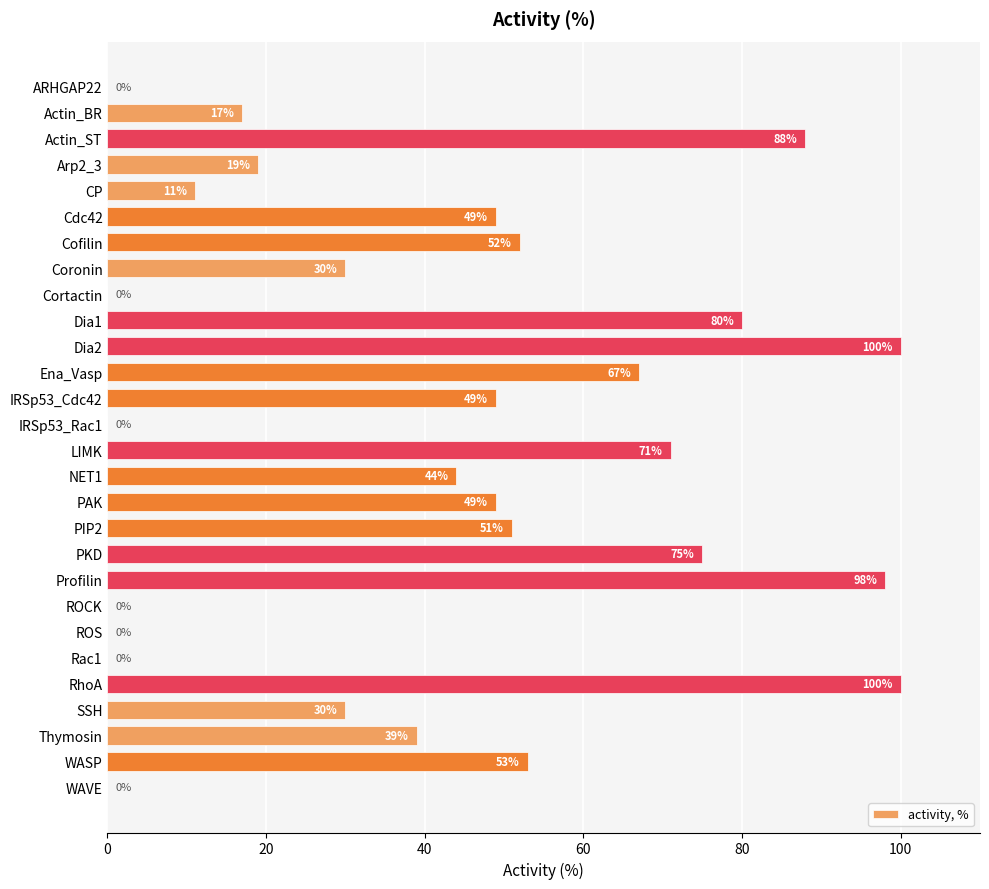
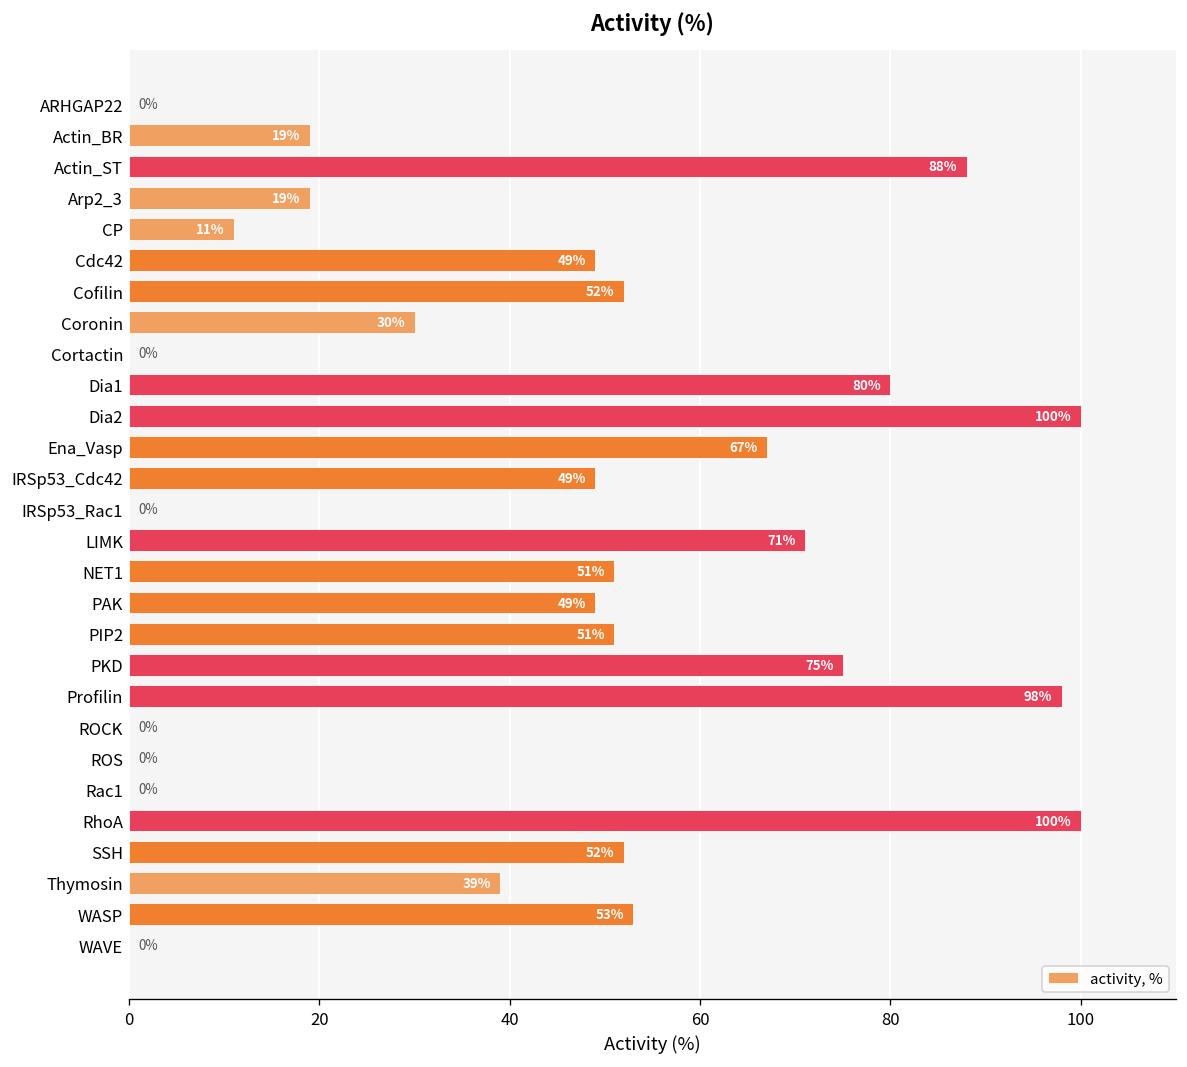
Actin_BR: 17% -> 19%
NET1: 44% -> 51%
SSH: 30% -> 52%
